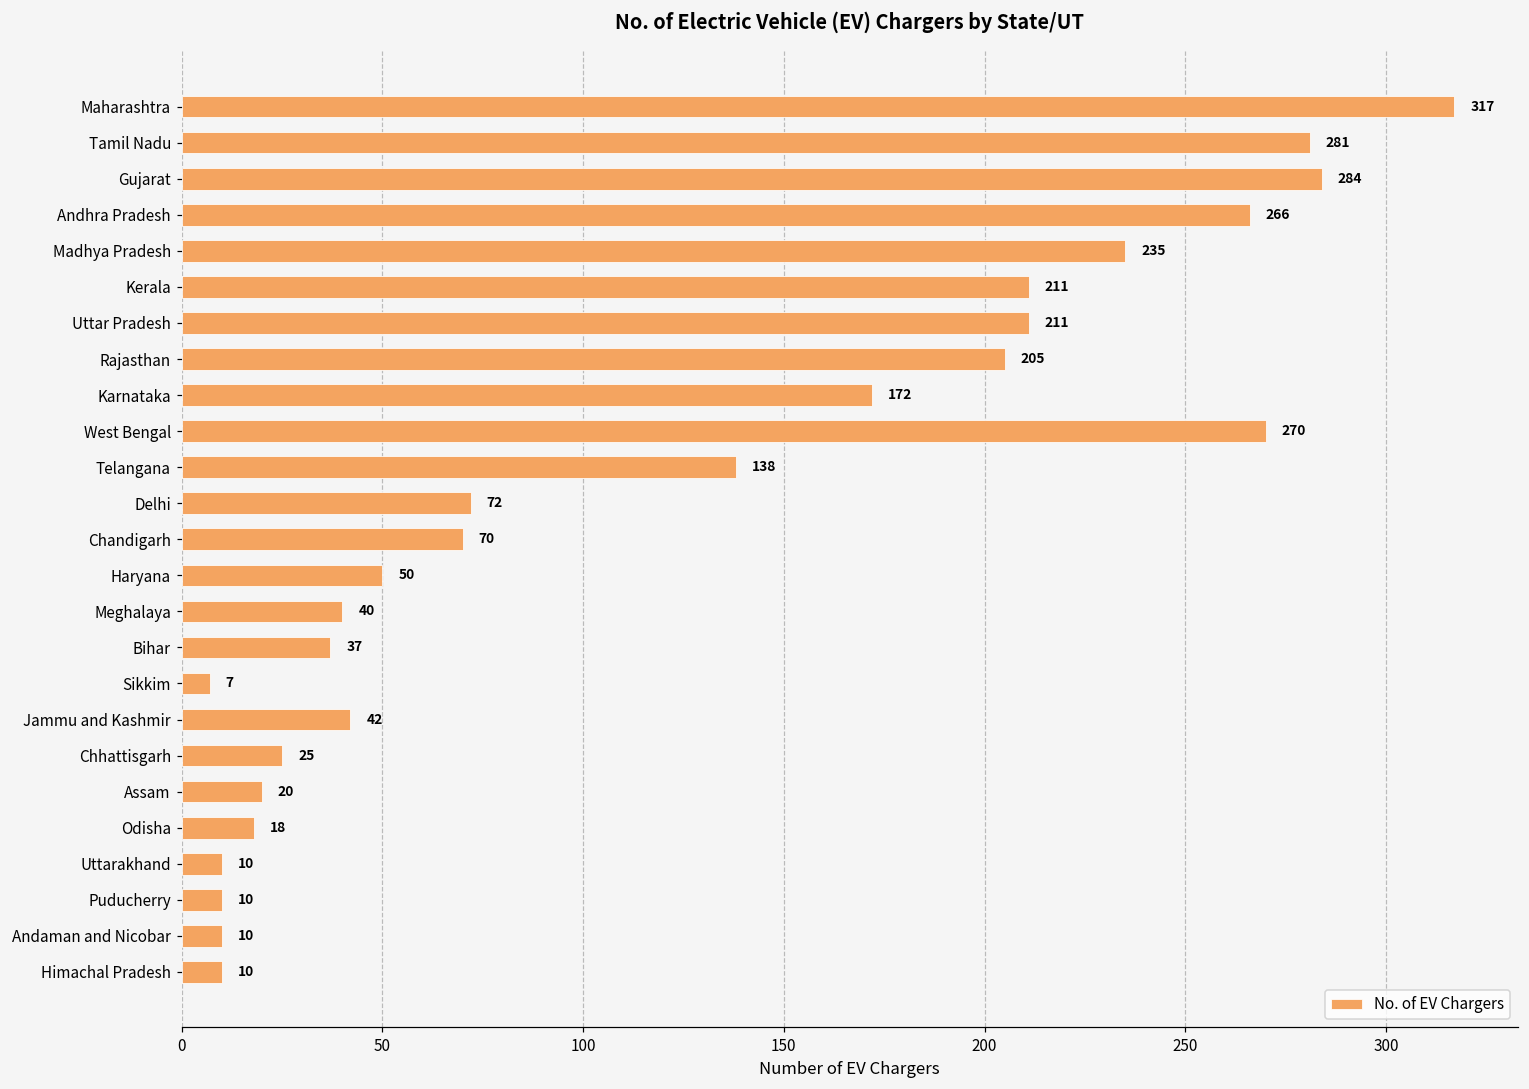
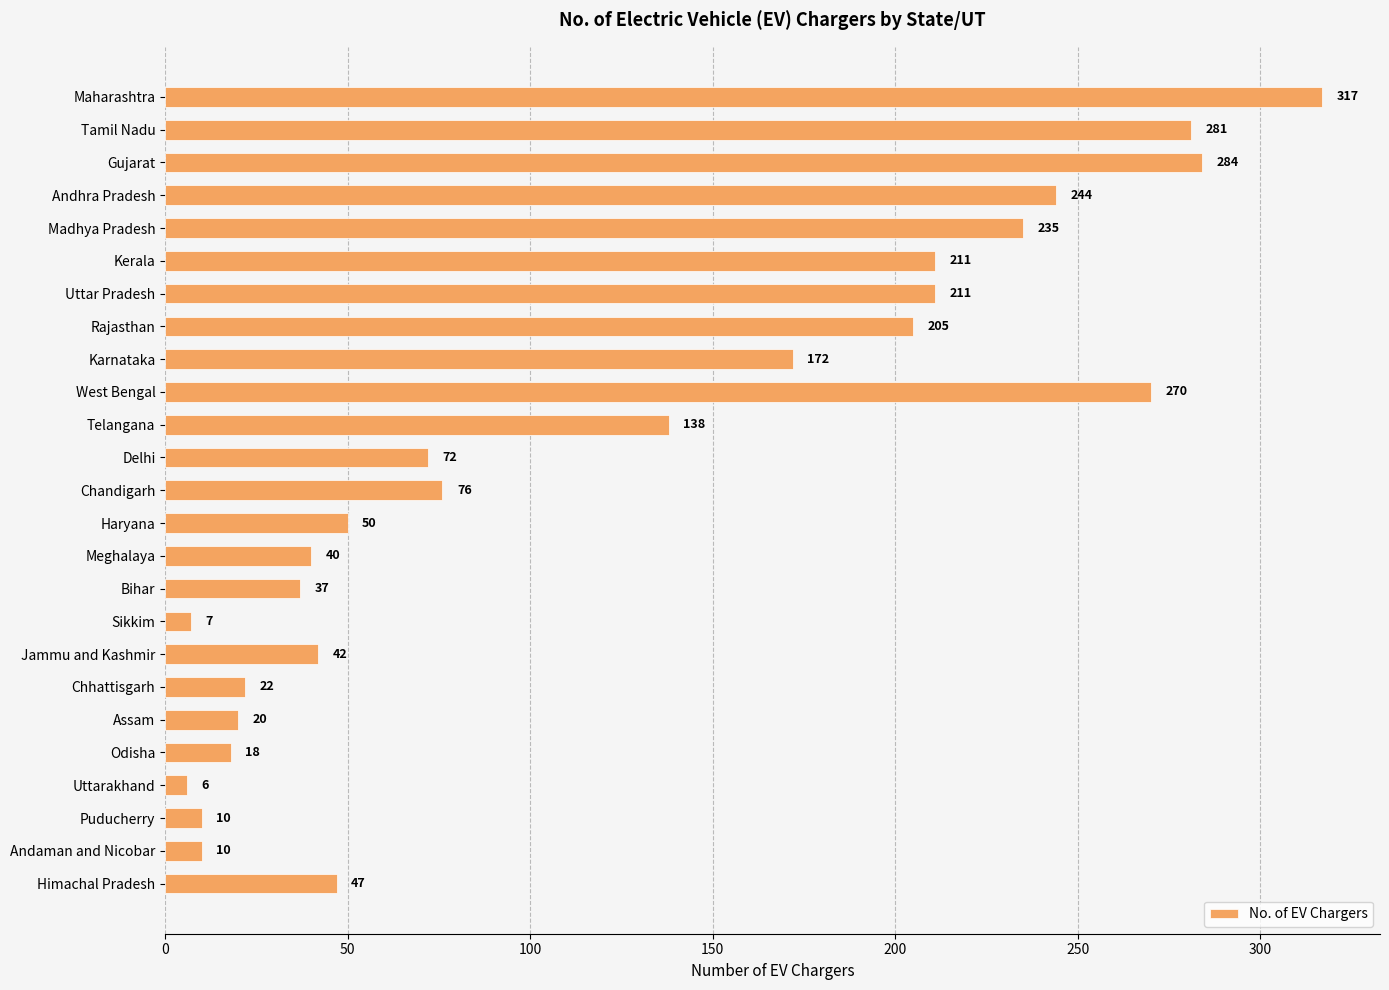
Andhra Pradesh: 266 -> 244
Chandigarh: 70 -> 76
Chhattisgarh: 25 -> 22
Uttarakhand: 10 -> 6
Himachal Pradesh: 10 -> 47
